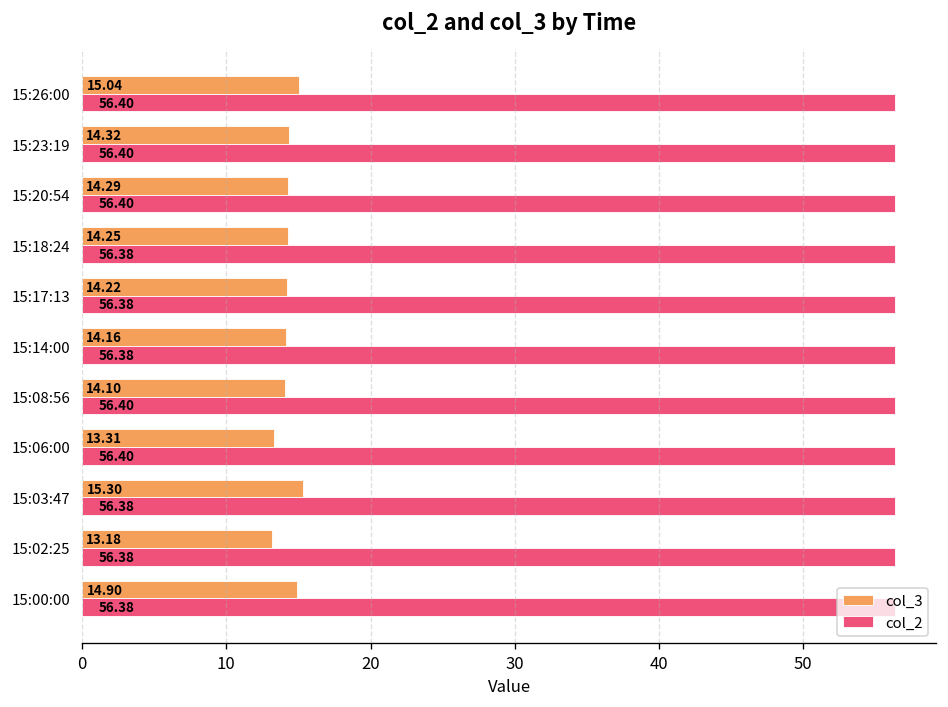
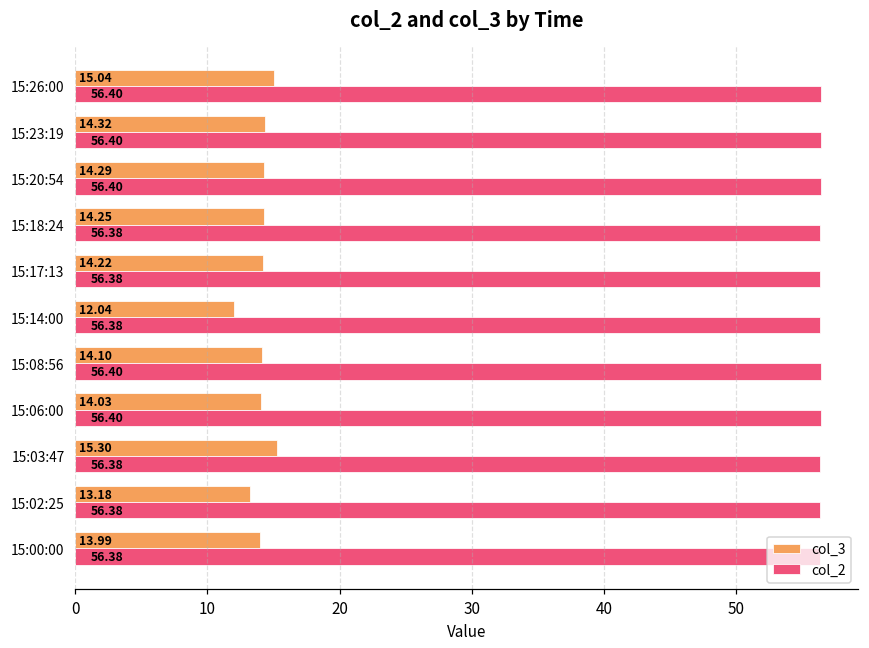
col_3, 15:14:00: 14.16 -> 12.04
col_3, 15:06:00: 13.31 -> 14.03
col_3, 15:00:00: 14.90 -> 13.99
